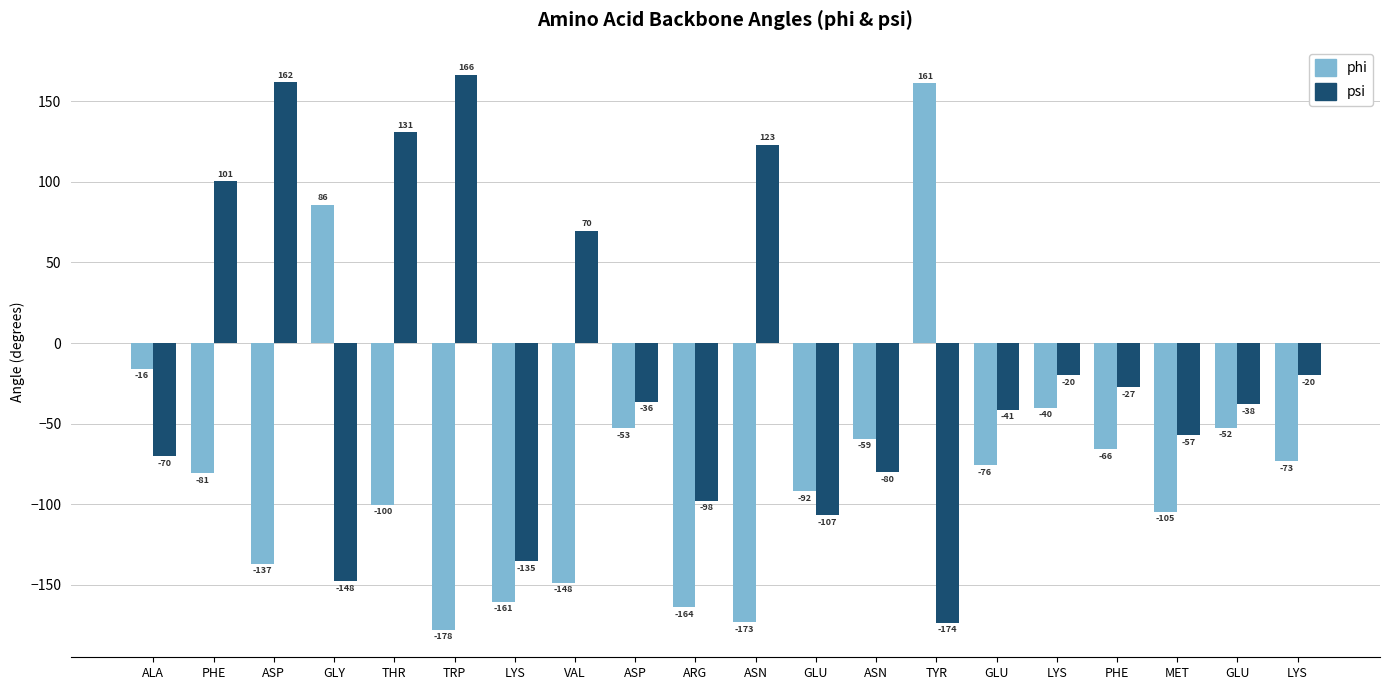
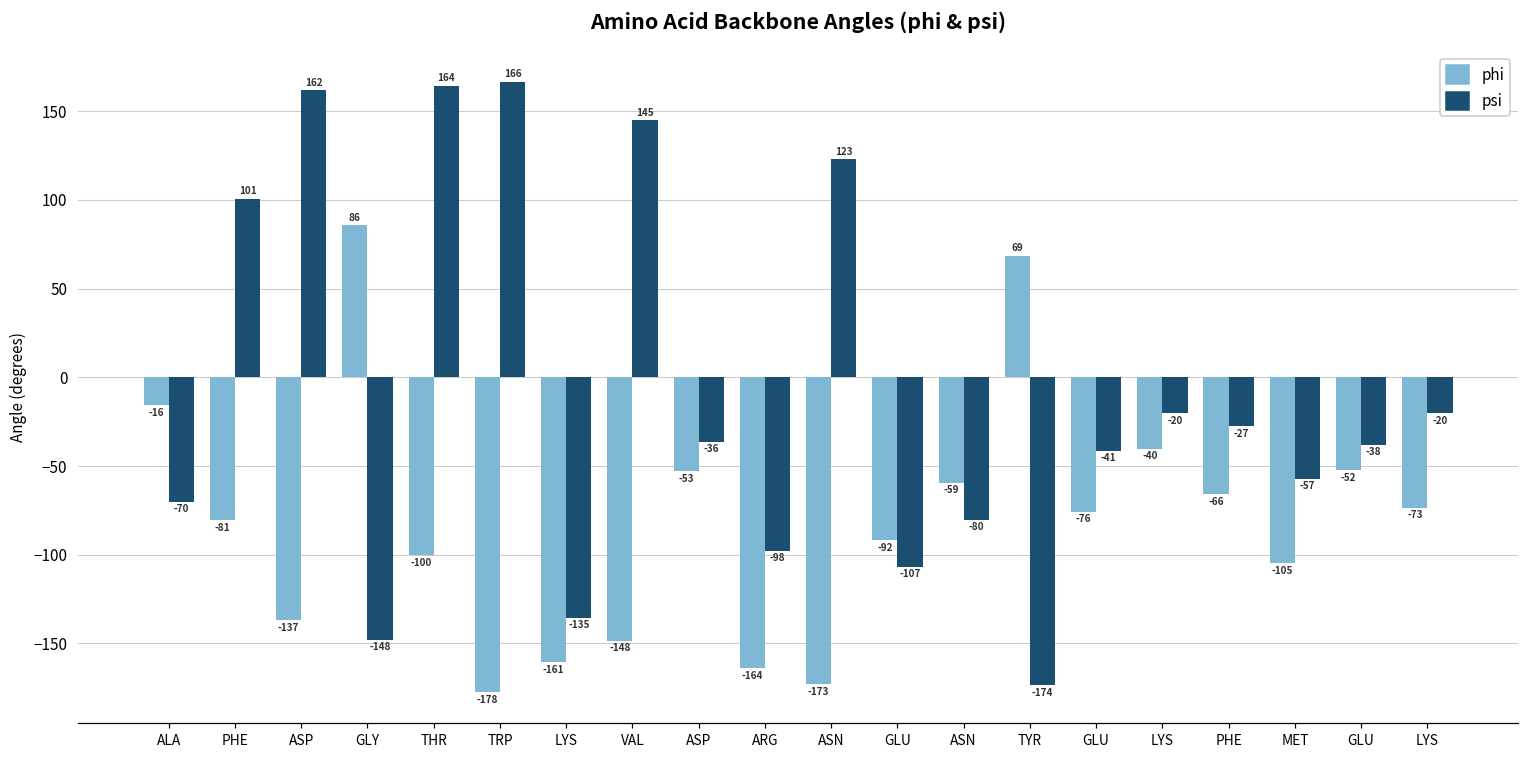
psi, THR: 131 -> 164
psi, VAL: 70 -> 145
phi, TYR: 161 -> 69
